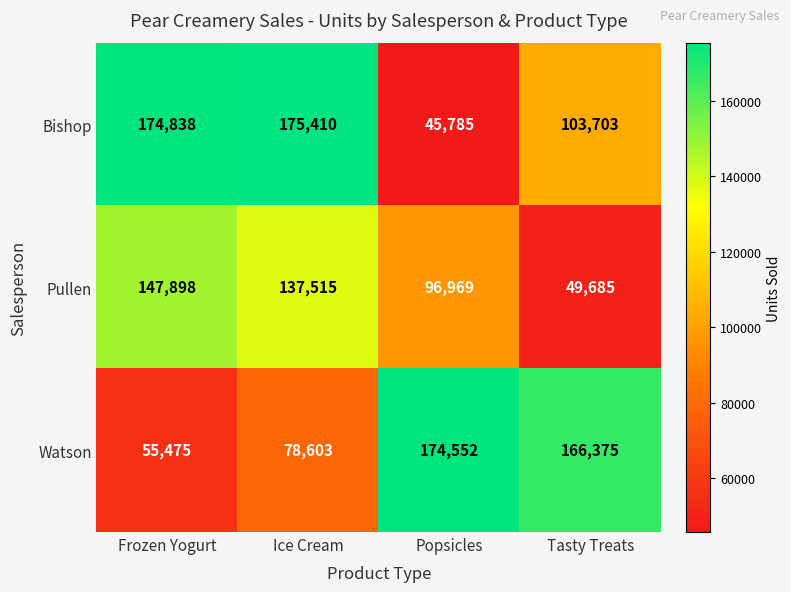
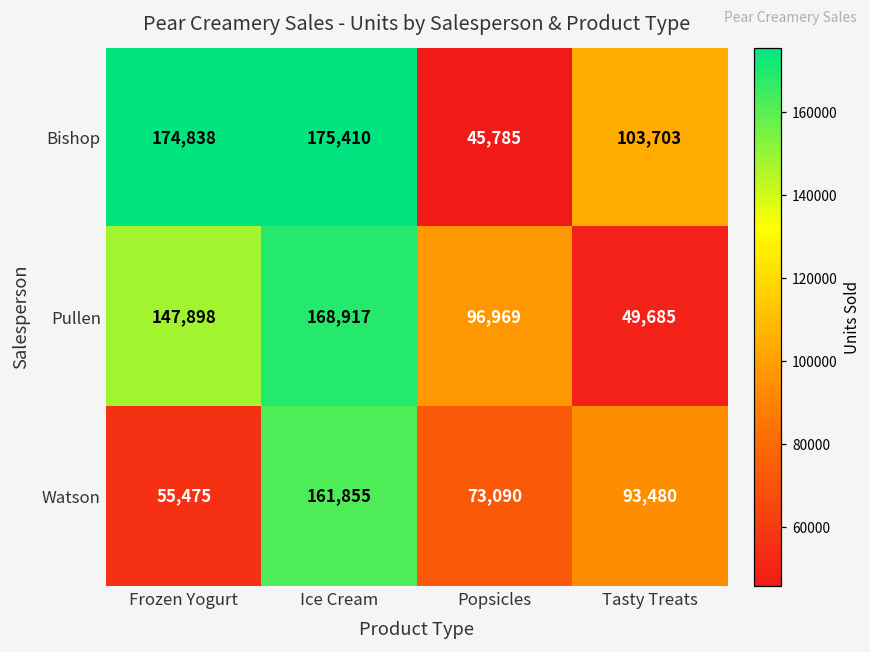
Pullen, Ice Cream: 137,515 -> 168,917
Watson, Ice Cream: 78,603 -> 161,855
Watson, Popsicles: 174,552 -> 73,090
Watson, Tasty Treats: 166,375 -> 93,480
